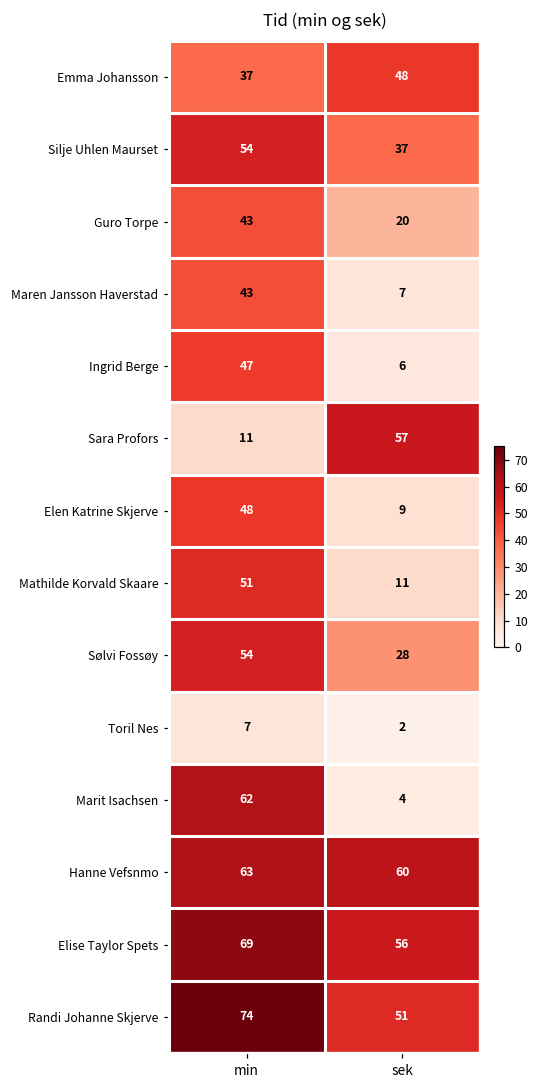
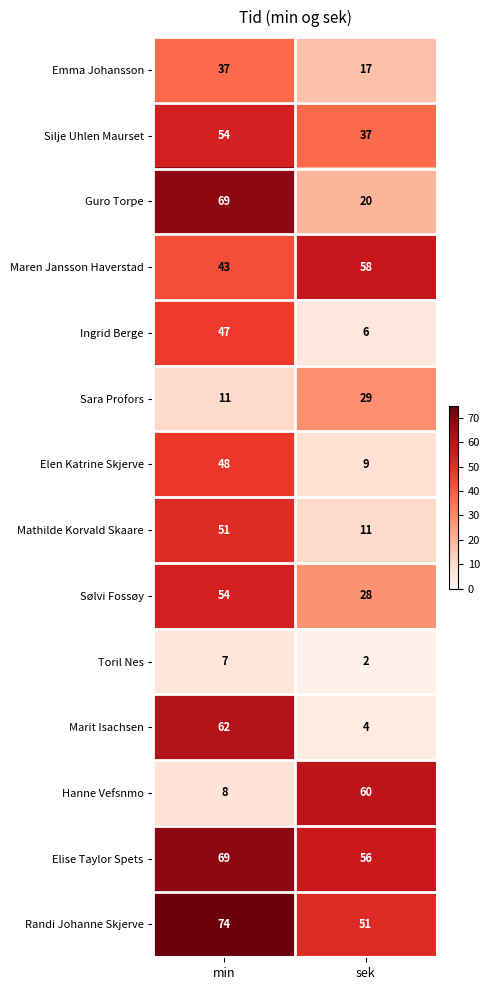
Emma Johansson, sek: 48 -> 17
Guro Torpe, min: 43 -> 69
Maren Jansson Haverstad, sek: 7 -> 58
Sara Profors, sek: 57 -> 29
Hanne Vefsnmo, min: 63 -> 8
